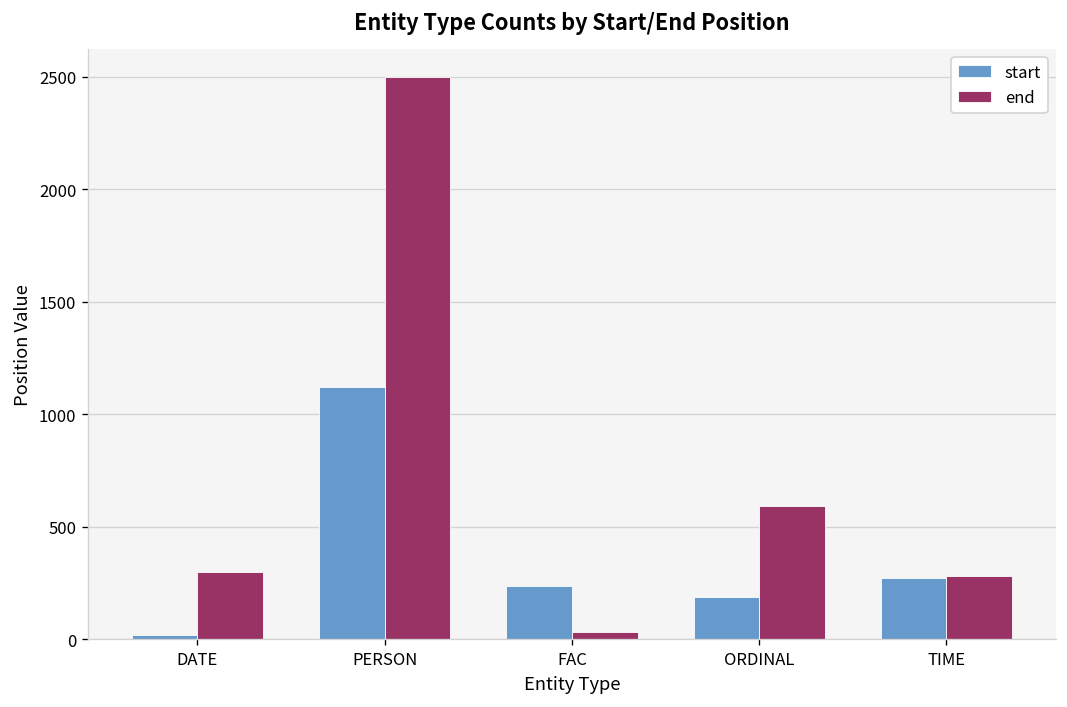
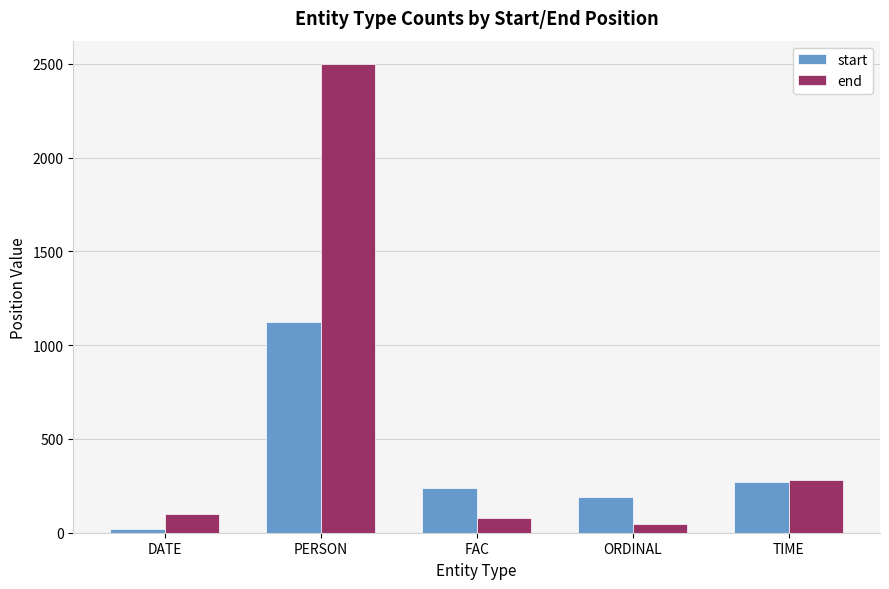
end, DATE: 300 -> 100
end, FAC: 30 -> 80
end, ORDINAL: 590 -> 40
